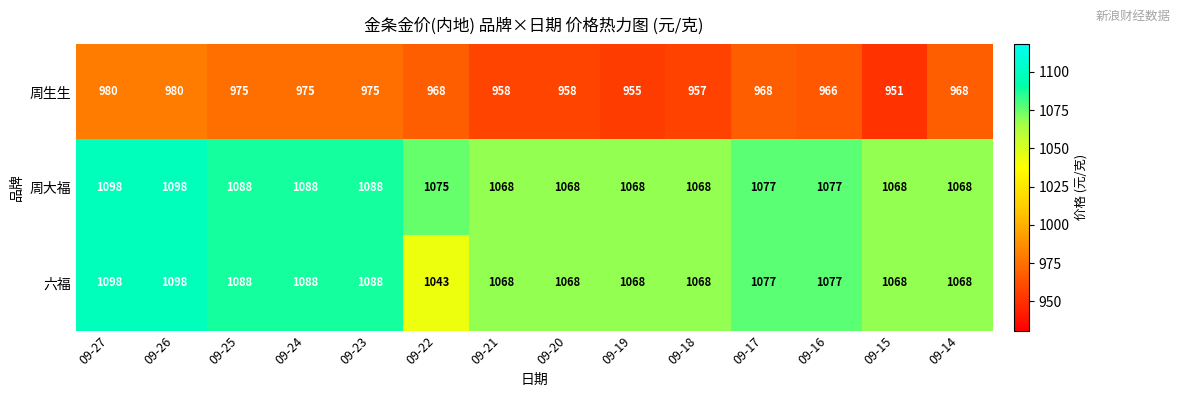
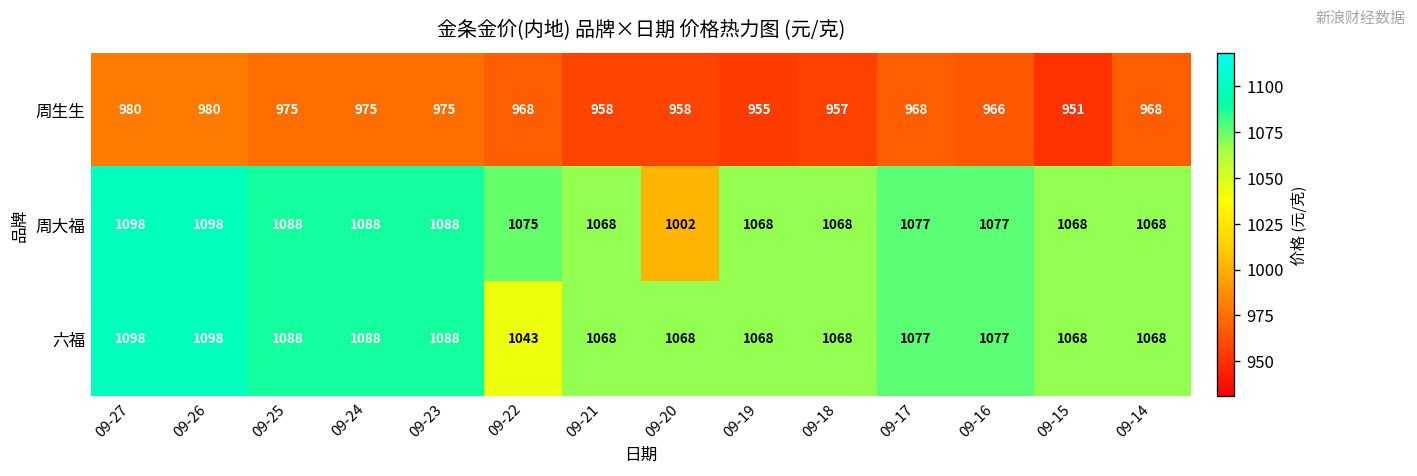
周大福, 09-20: 1068 -> 1002
